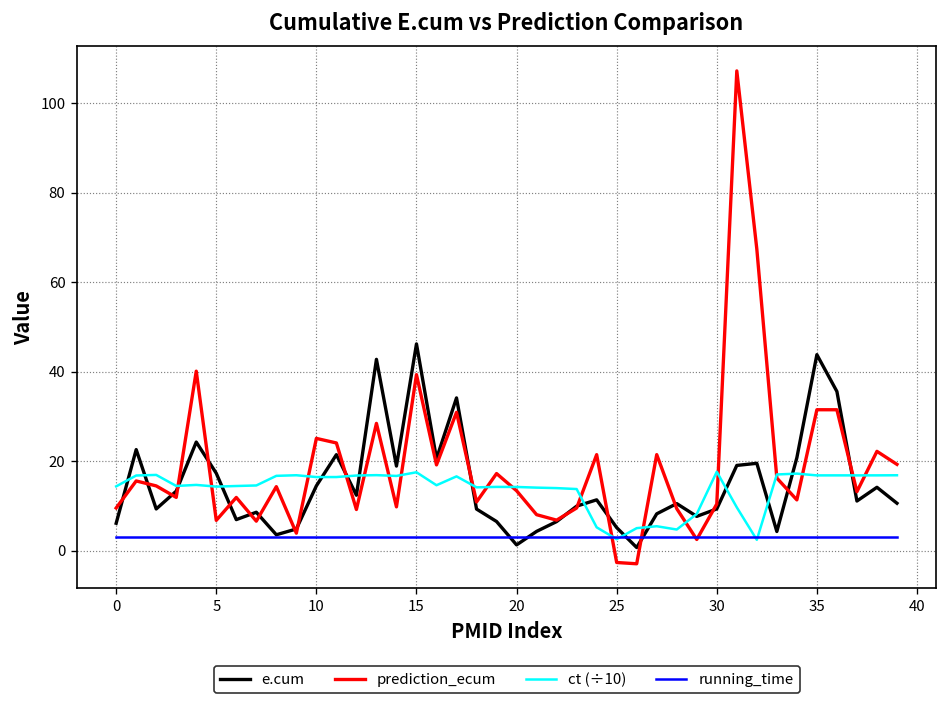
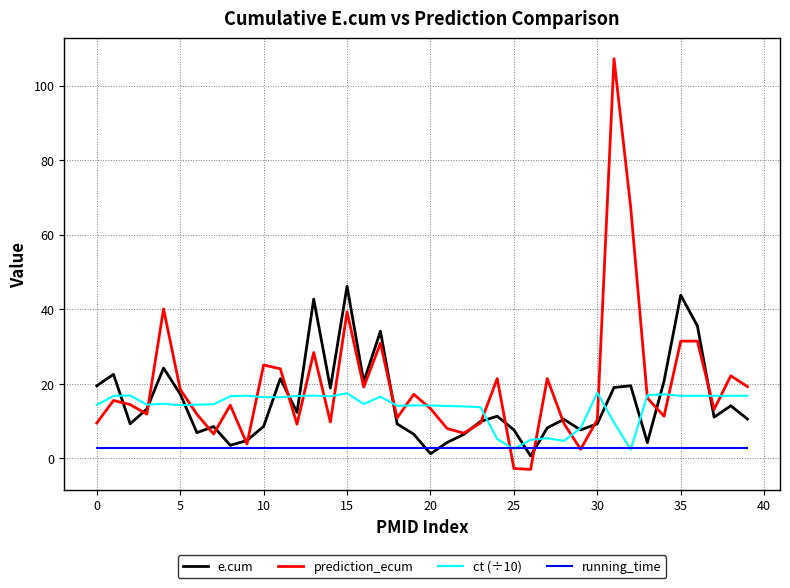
e.cum, 0: 6 -> 19
prediction_ecum, 5: 7 -> 19
e.cum, 10: 14 -> 9
e.cum, 25: 5 -> 8
